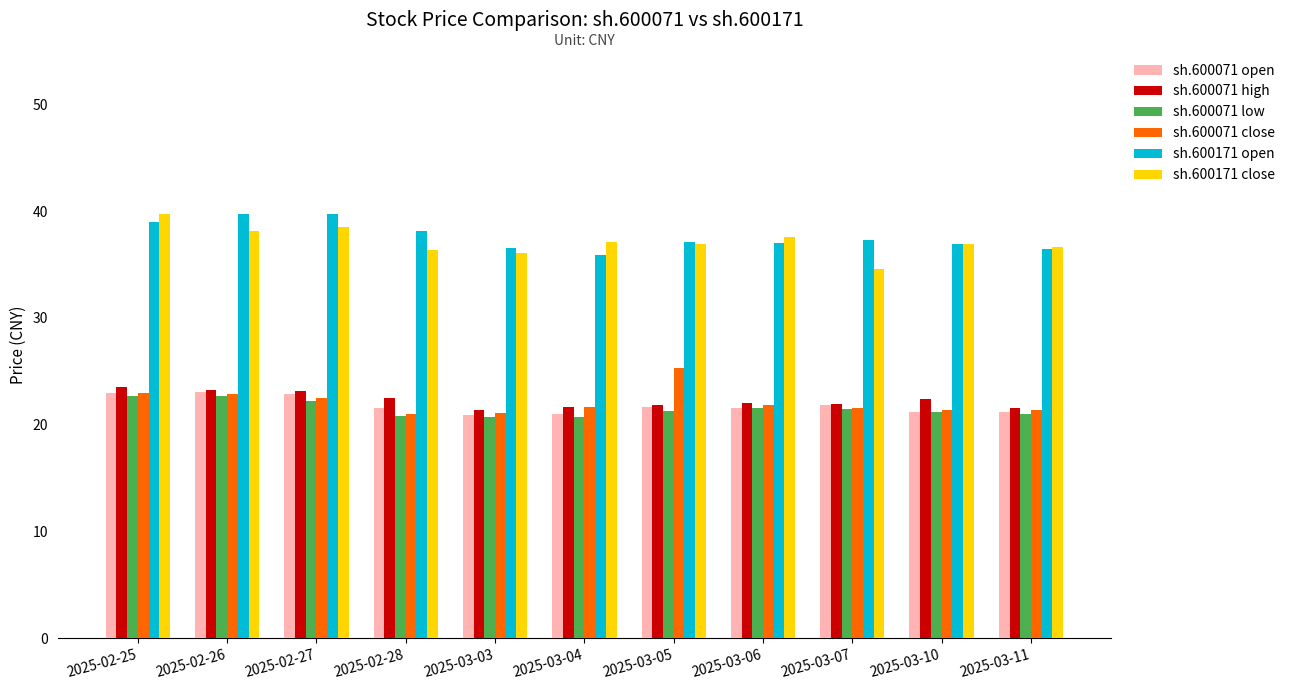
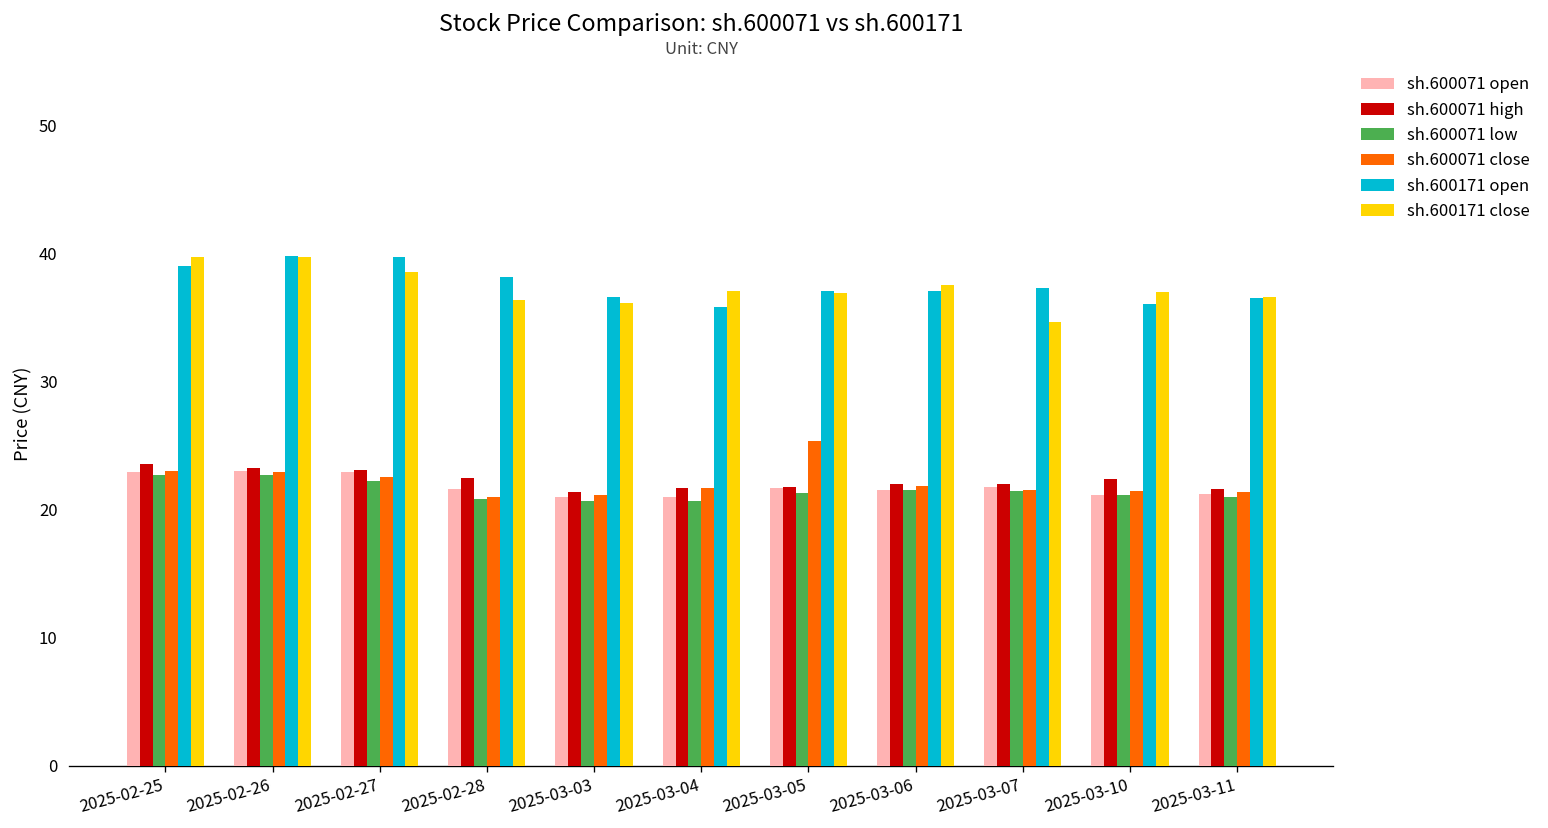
sh.600171 close, 2025-02-26: 38.1 -> 39.7
sh.600171 open, 2025-03-10: 36.9 -> 36.0
